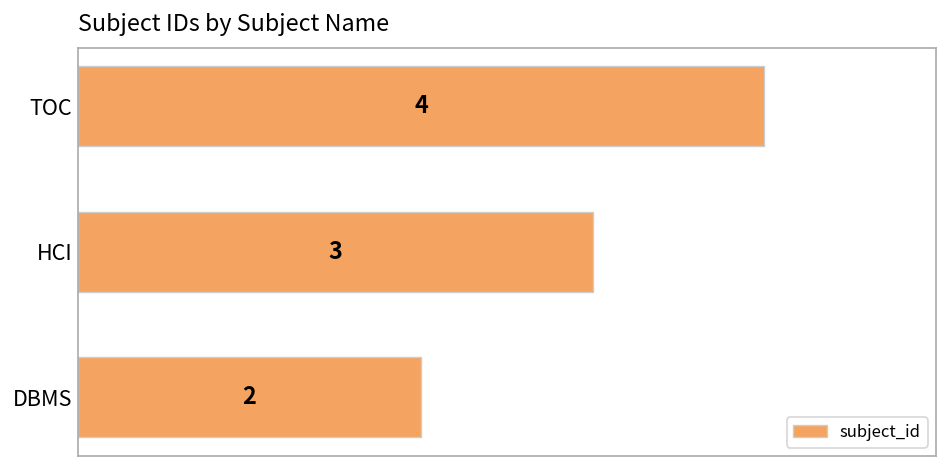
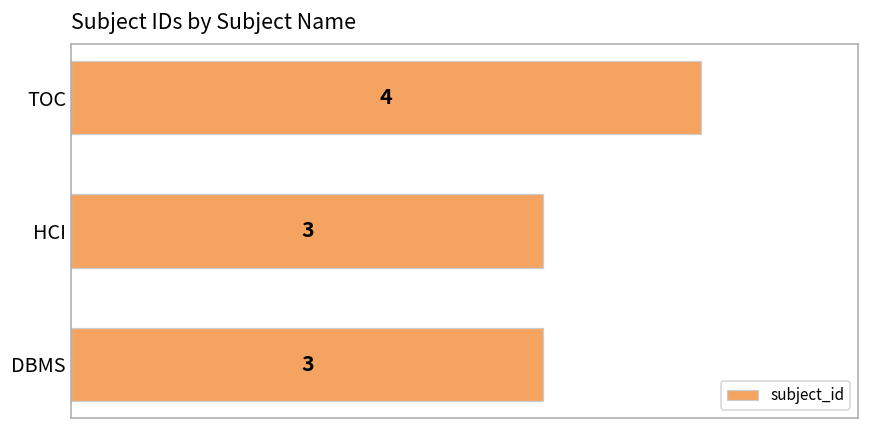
DBMS: 2 -> 3
